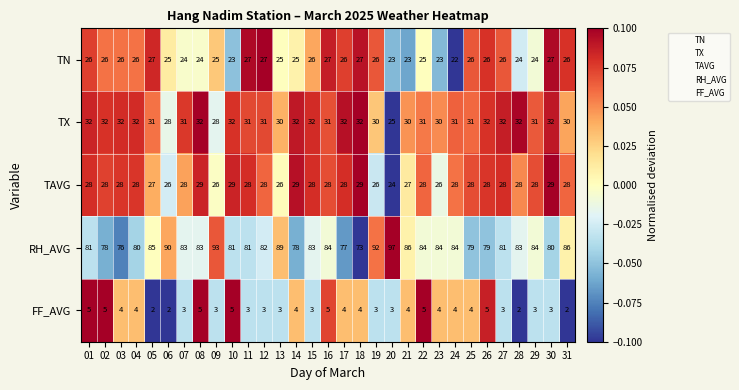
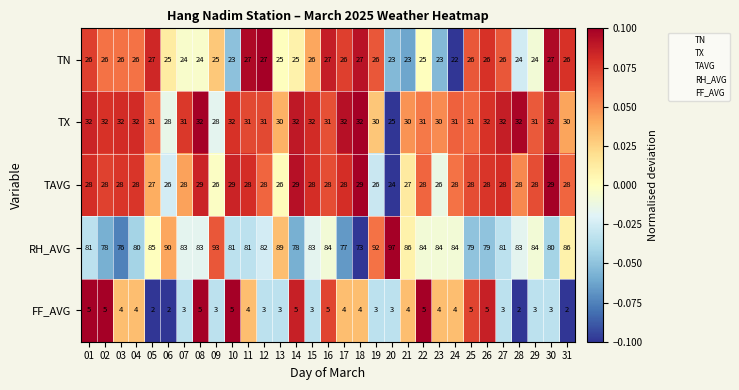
FF_AVG, 11: 3 -> 4
FF_AVG, 14: 4 -> 5
FF_AVG, 25: 4 -> 5
